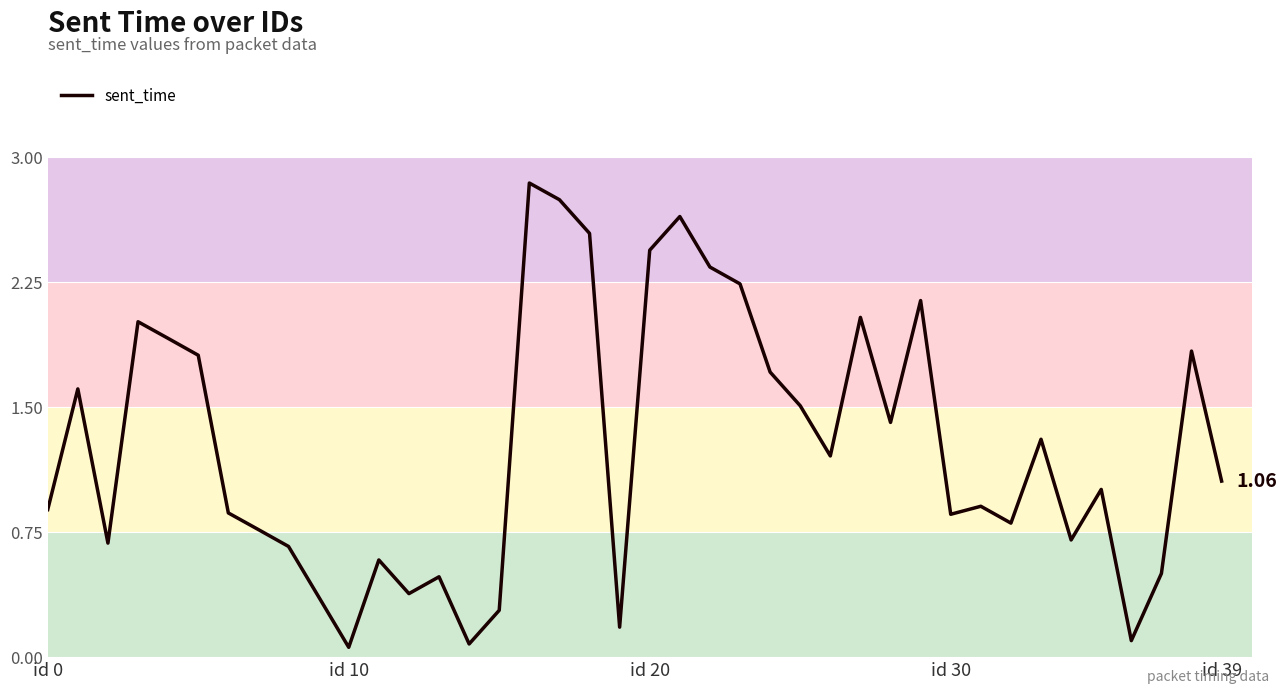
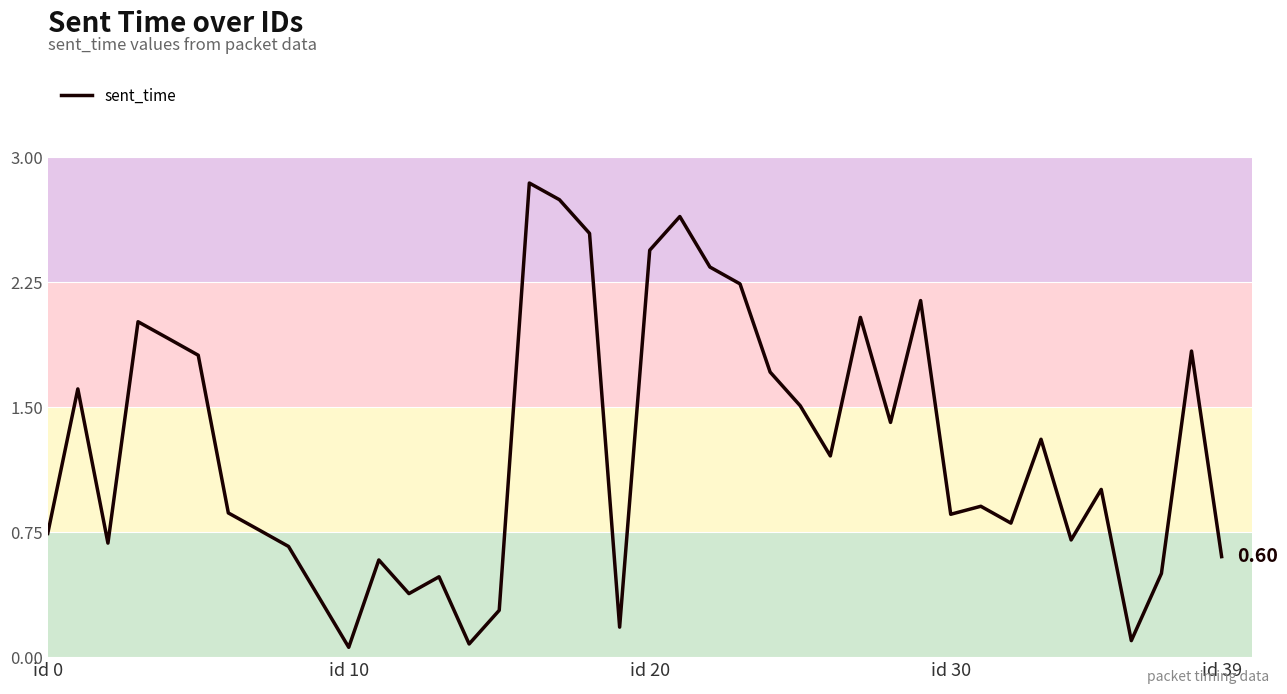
id 0: 0.89 -> 0.74
id 39: 1.06 -> 0.60
